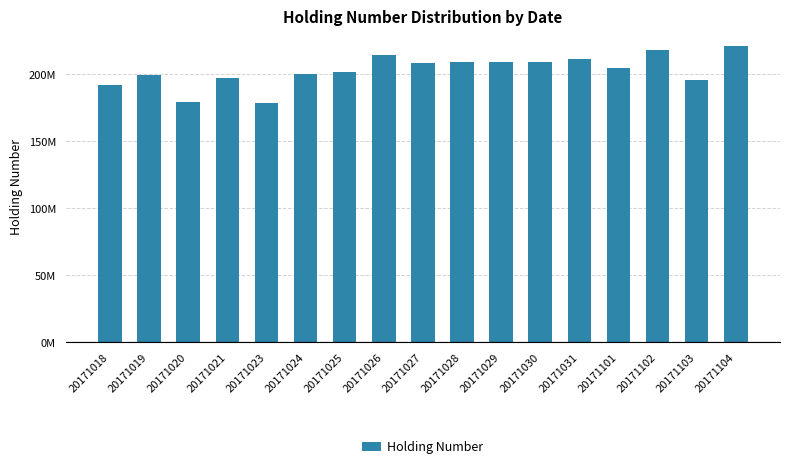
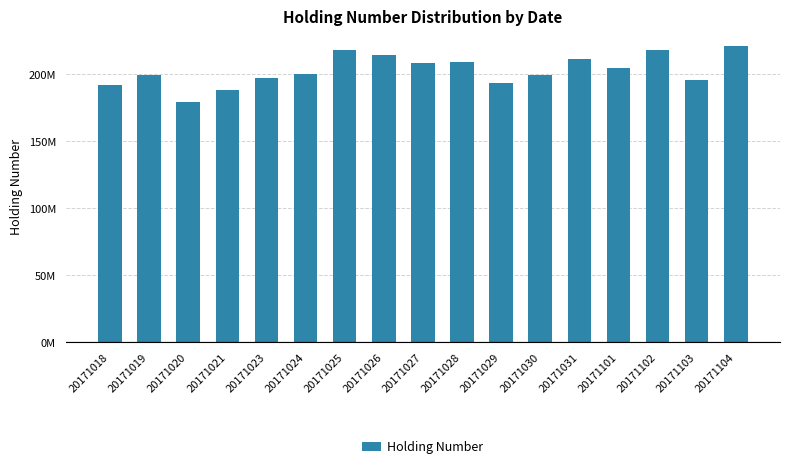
20171021: 198000000 -> 188000000
20171023: 178000000 -> 198000000
20171025: 202000000 -> 218000000
20171029: 210000000 -> 194000000
20171030: 210000000 -> 200000000
